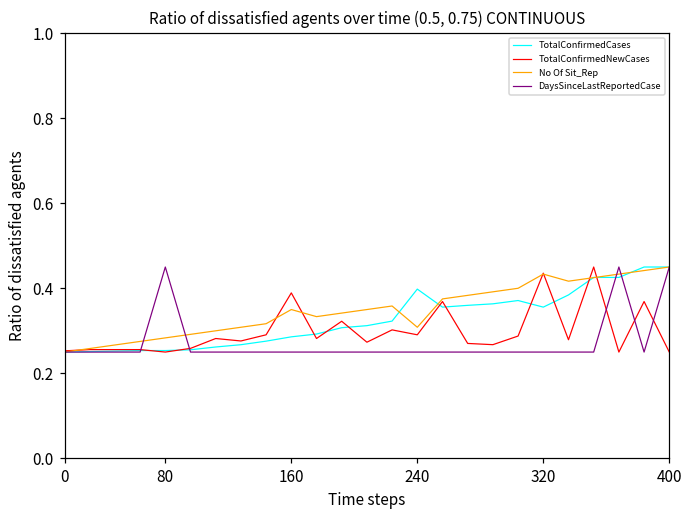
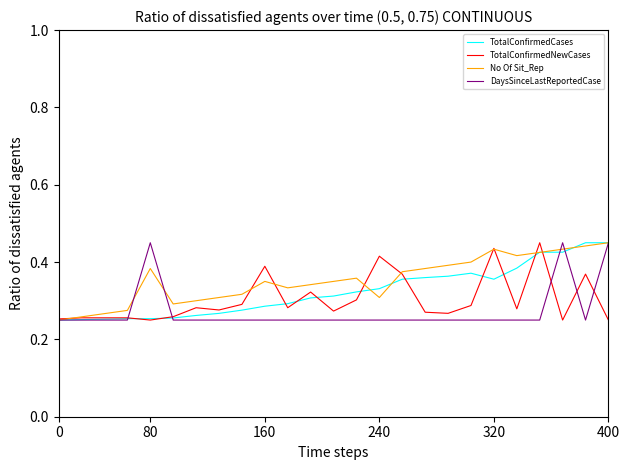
No Of Sit_Rep, 80: 0.28 -> 0.38
TotalConfirmedCases, 240: 0.40 -> 0.33
TotalConfirmedNewCases, 240: 0.29 -> 0.42
